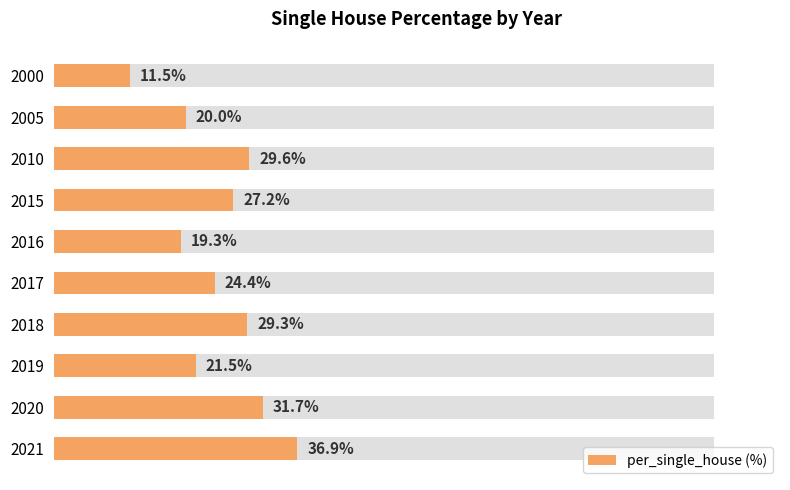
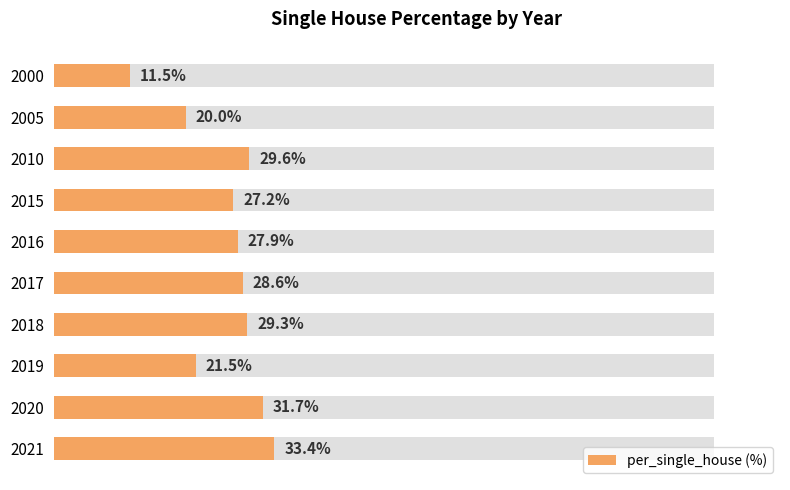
per_single_house (%), 2016: 19.3% -> 27.9%
per_single_house (%), 2017: 24.4% -> 28.6%
per_single_house (%), 2021: 36.9% -> 33.4%
